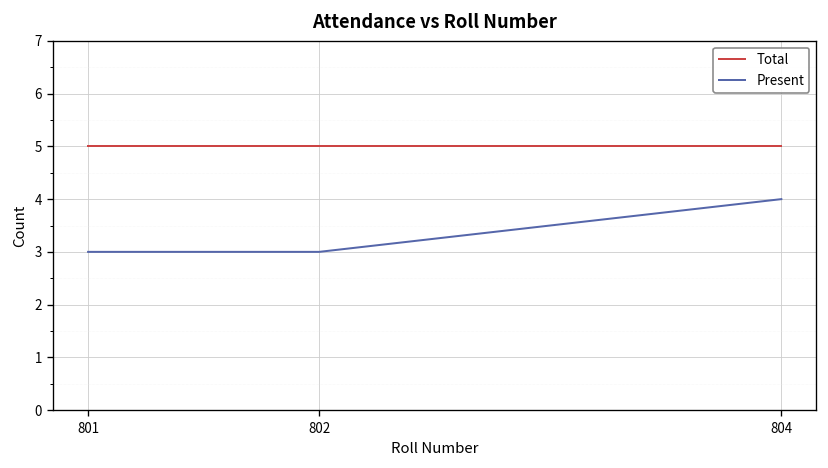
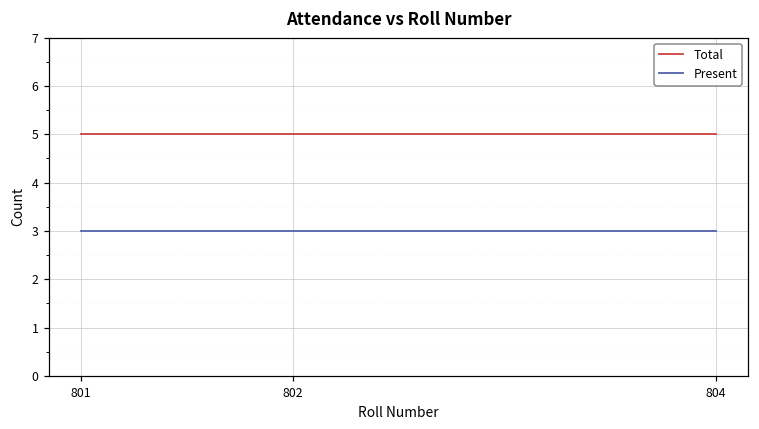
Present, 804: 4 -> 3
